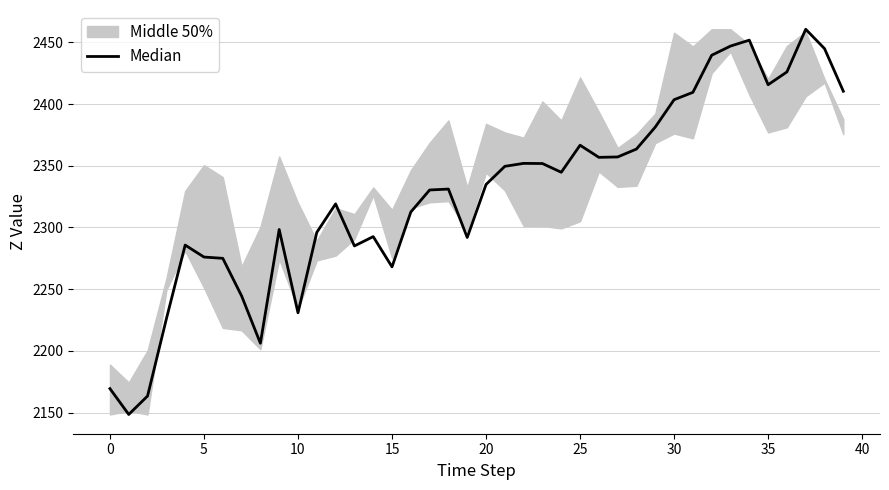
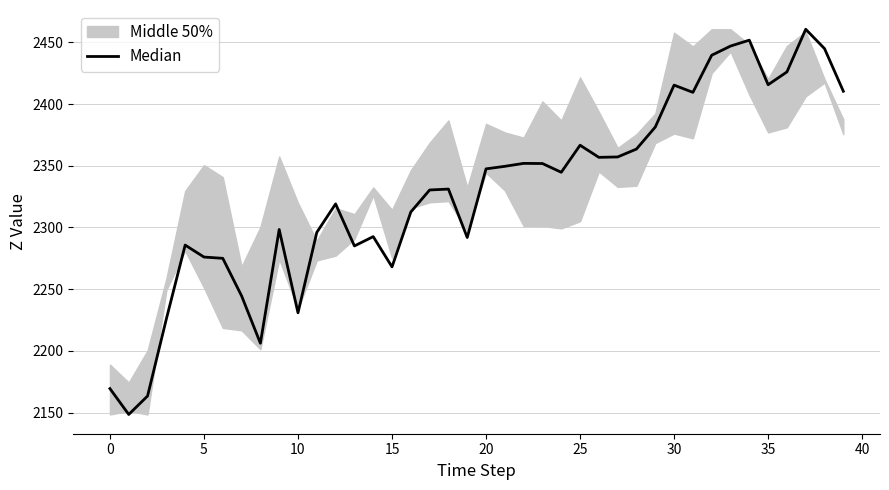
Median, 20: 2335 -> 2348
Median, 30: 2404 -> 2415
